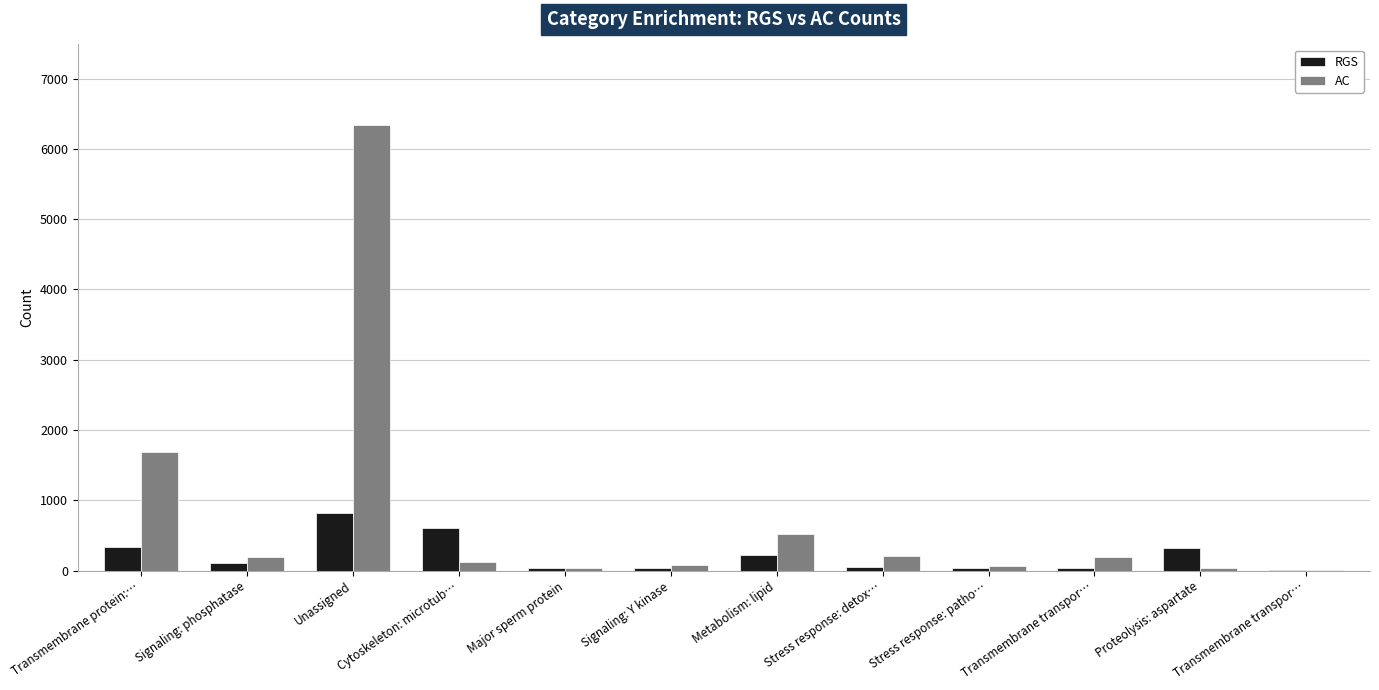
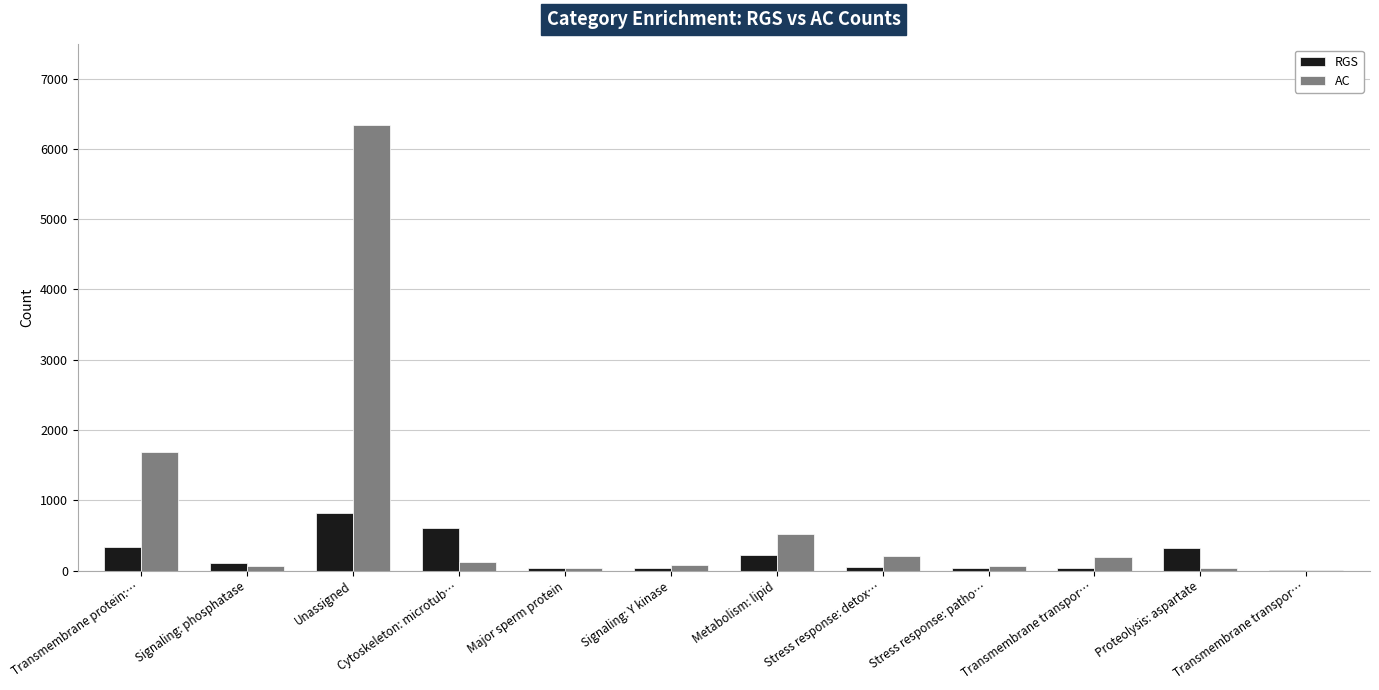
AC, Signaling: phosphatase: 200 -> 100
